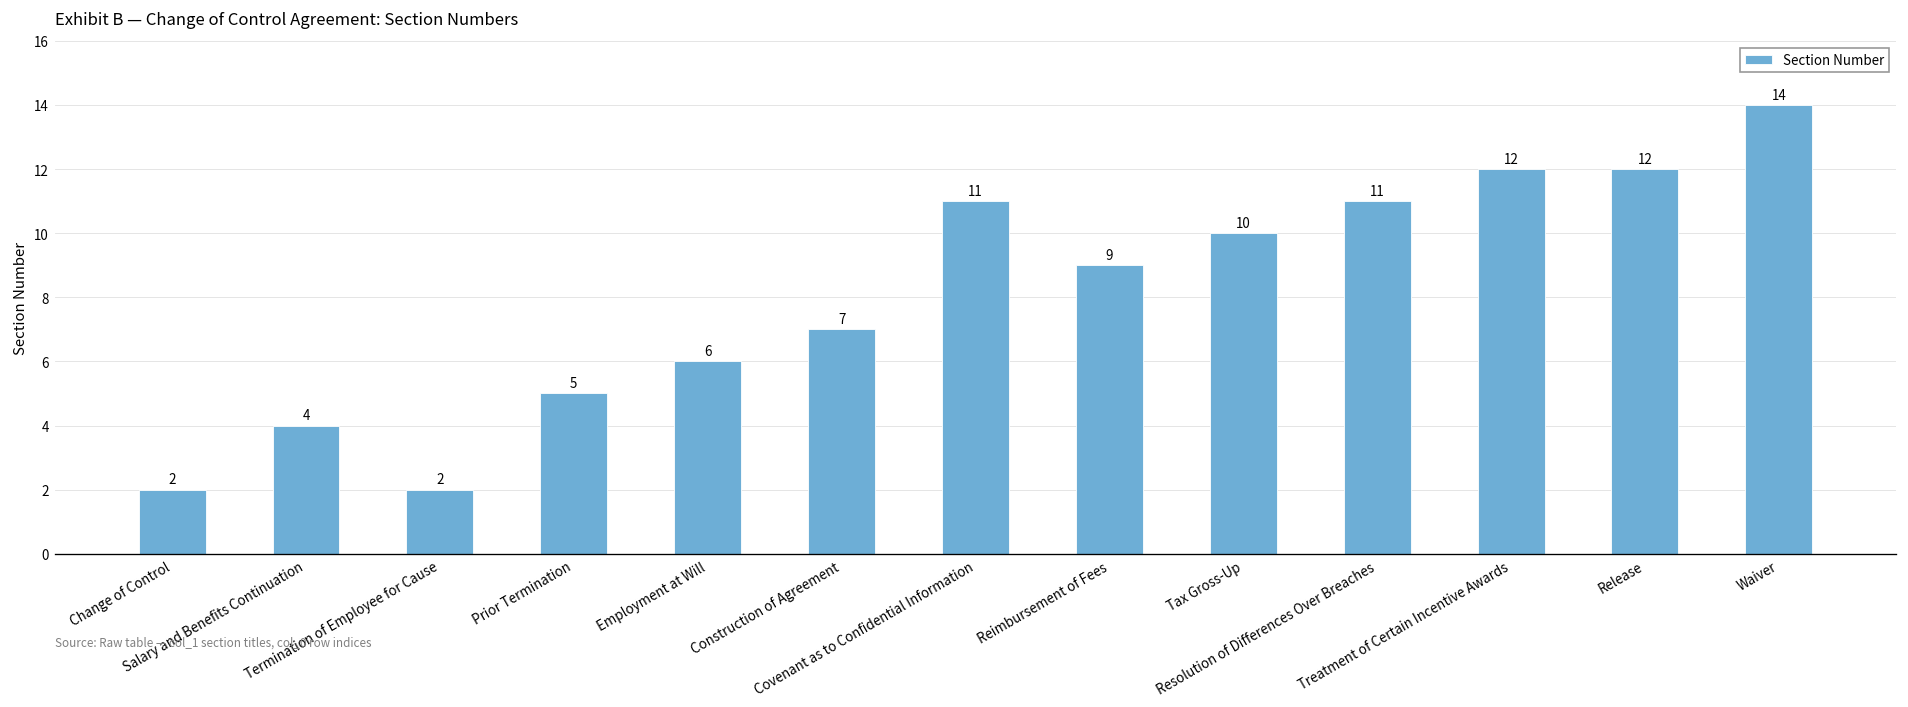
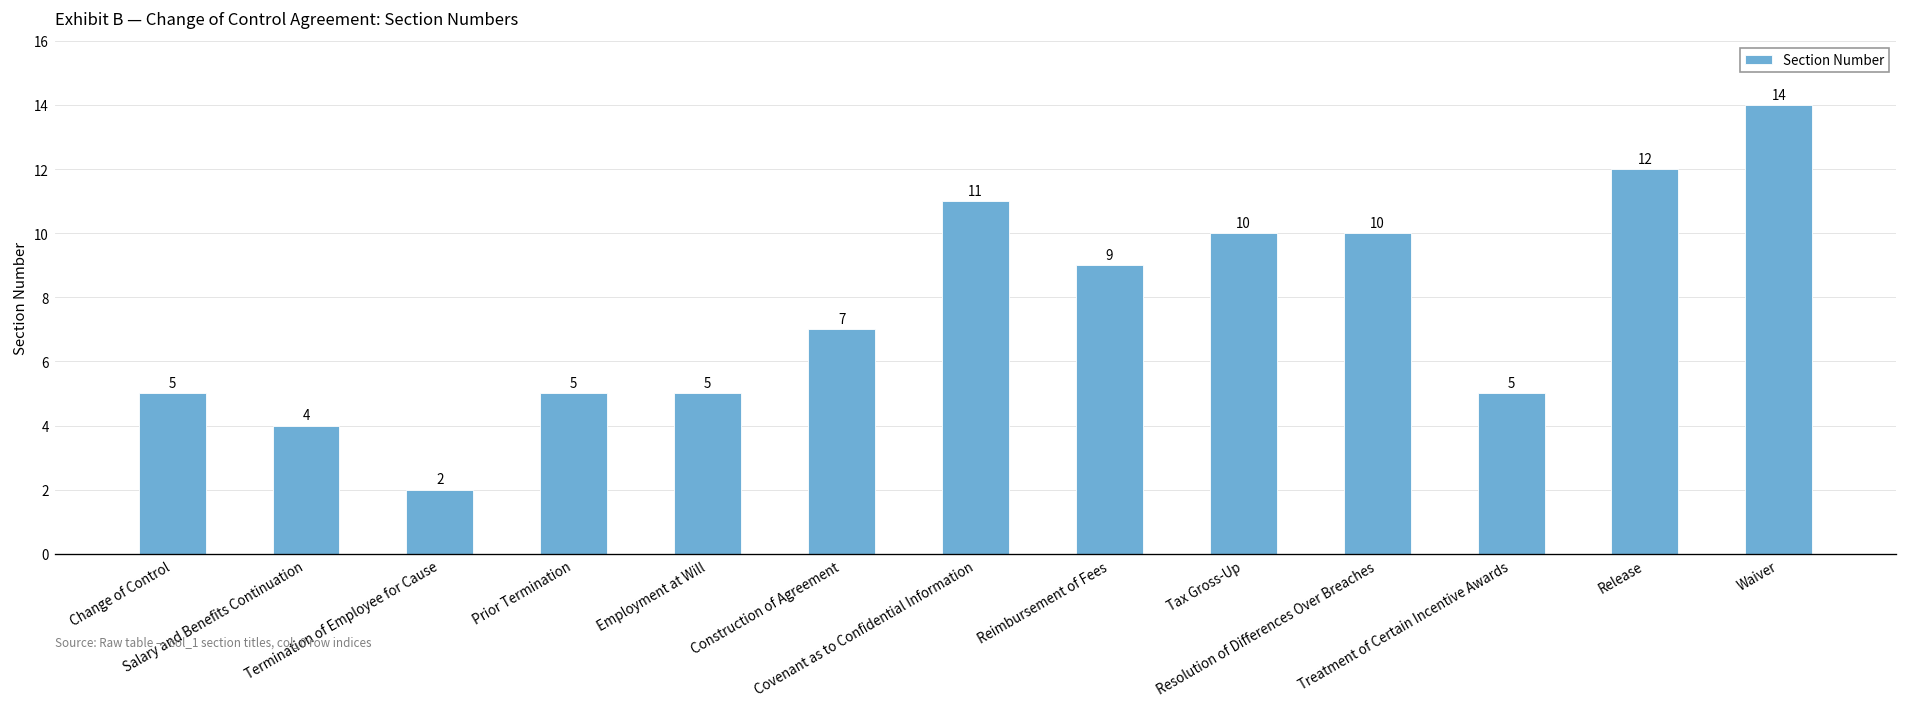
Change of Control: 2 -> 5
Employment at Will: 6 -> 5
Resolution of Differences Over Breaches: 11 -> 10
Treatment of Certain Incentive Awards: 12 -> 5
